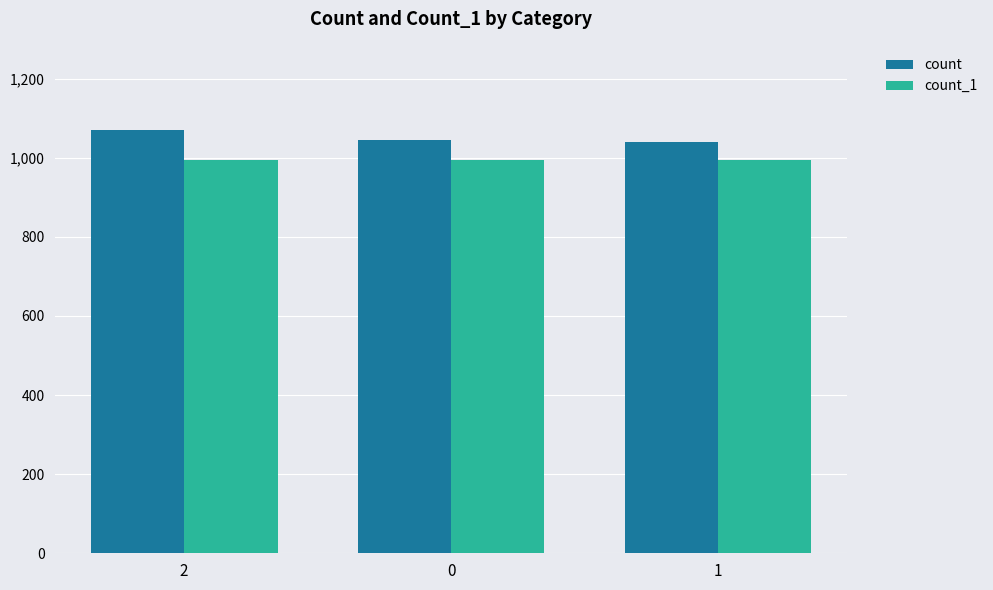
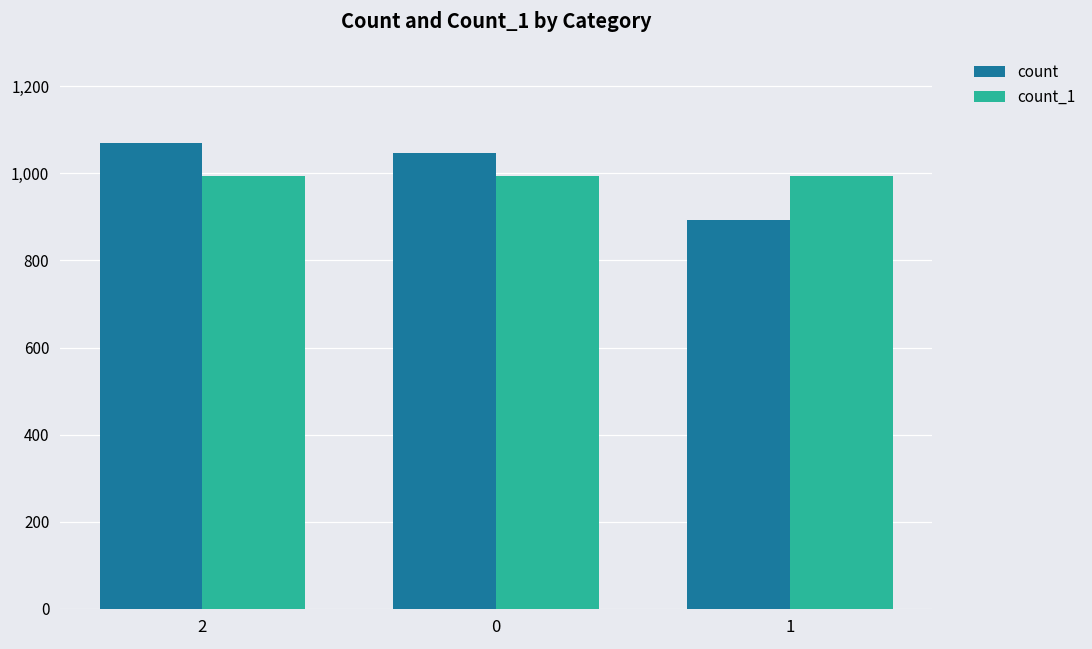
count, 1: 1,040 -> 890
